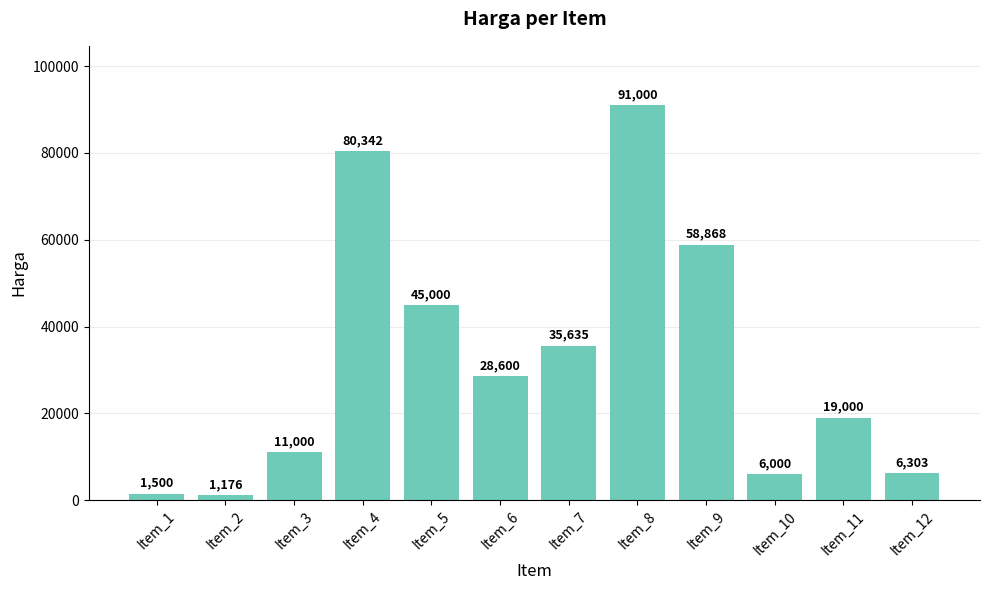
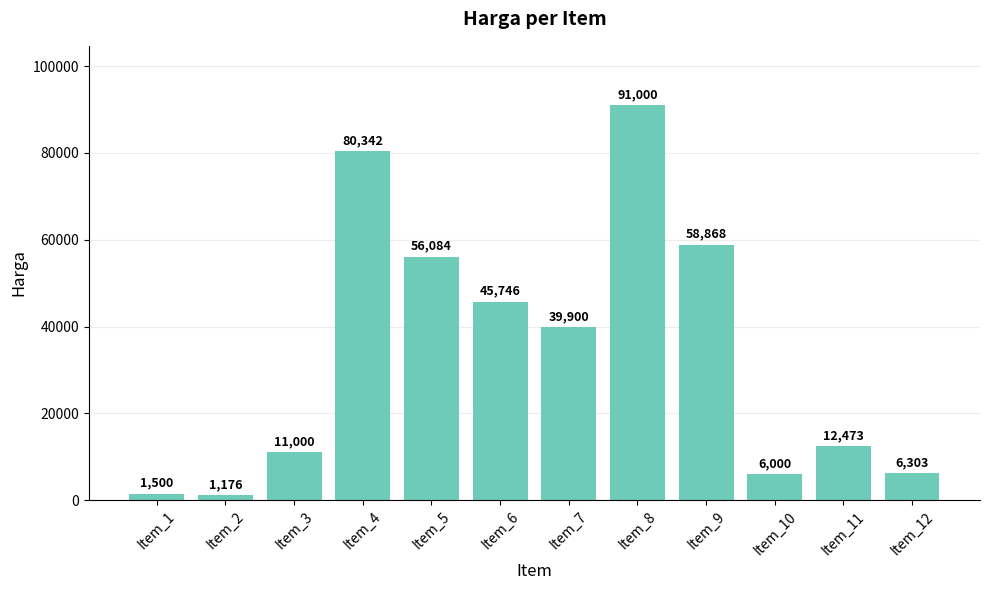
Item_5: 45,000 -> 56,084
Item_6: 28,600 -> 45,746
Item_7: 35,635 -> 39,900
Item_11: 19,000 -> 12,473
